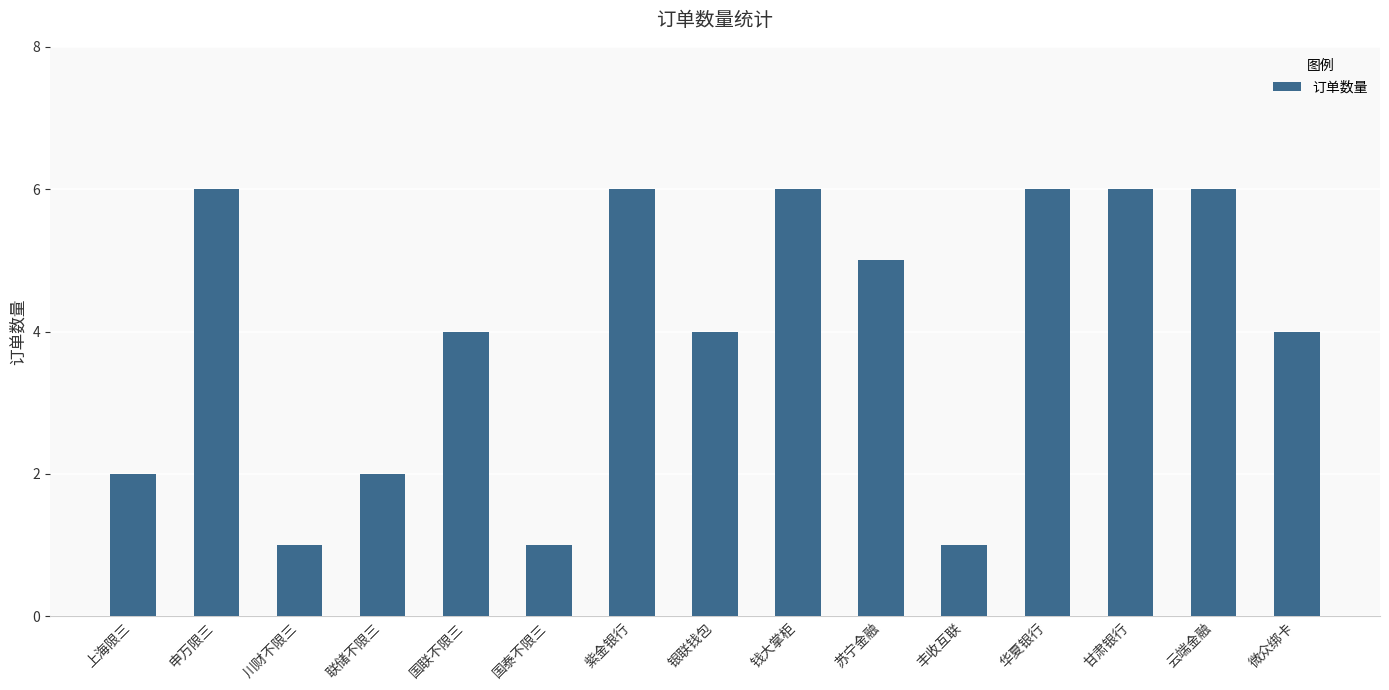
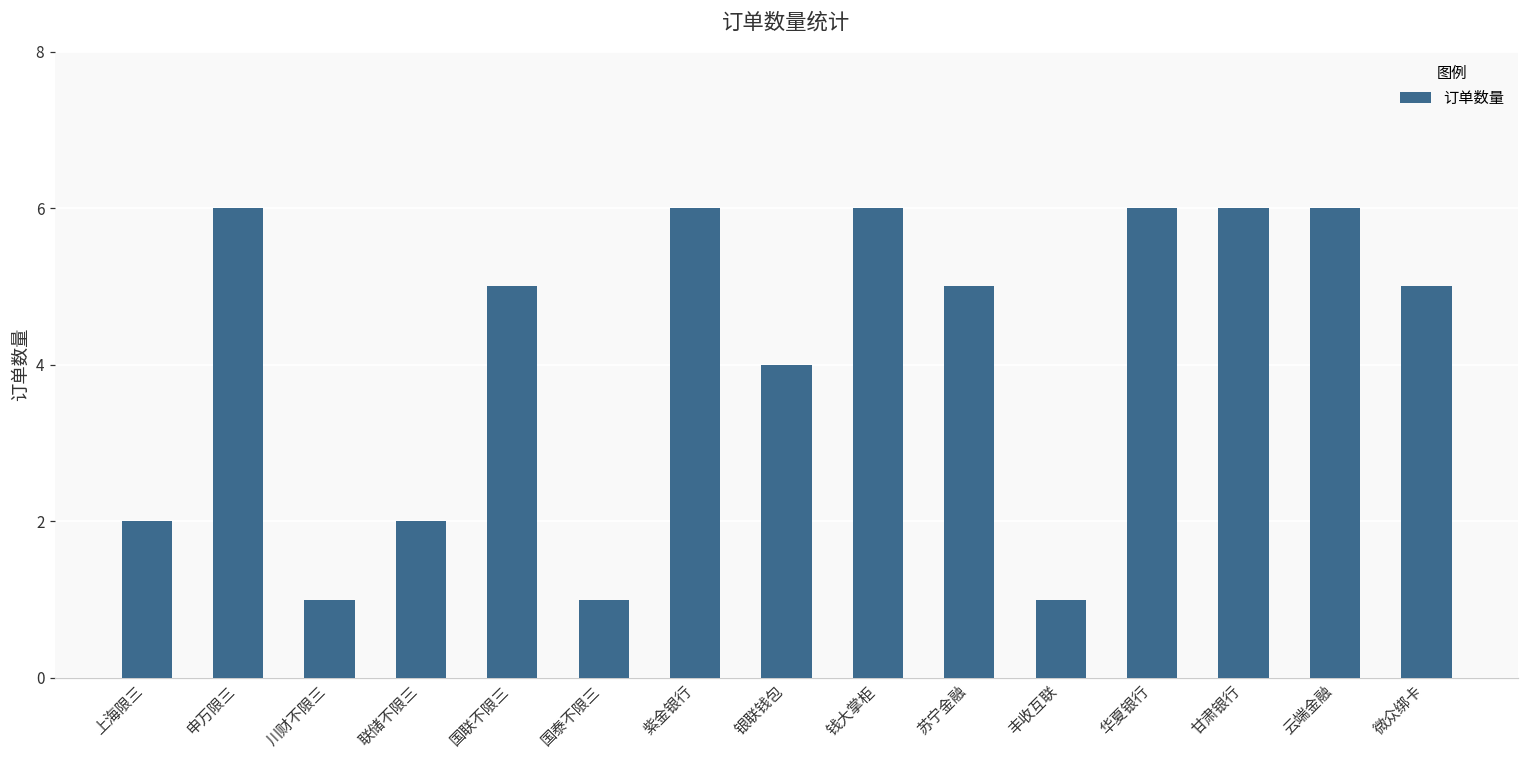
国联不限三: 4 -> 5
微众绑卡: 4 -> 5
